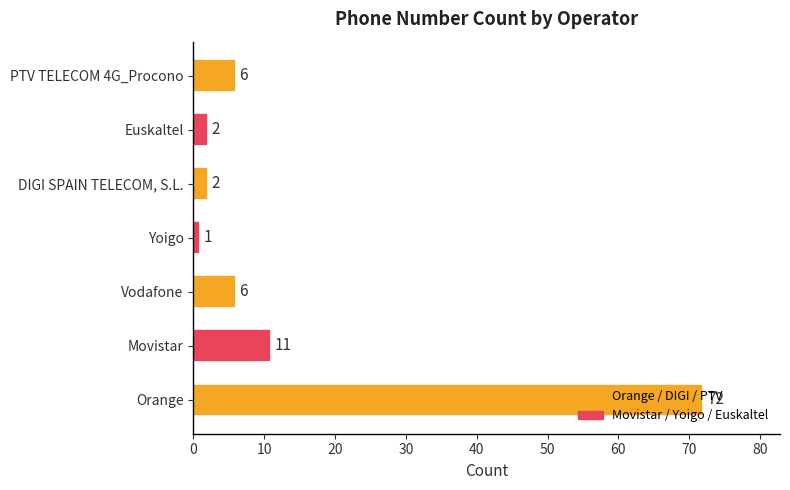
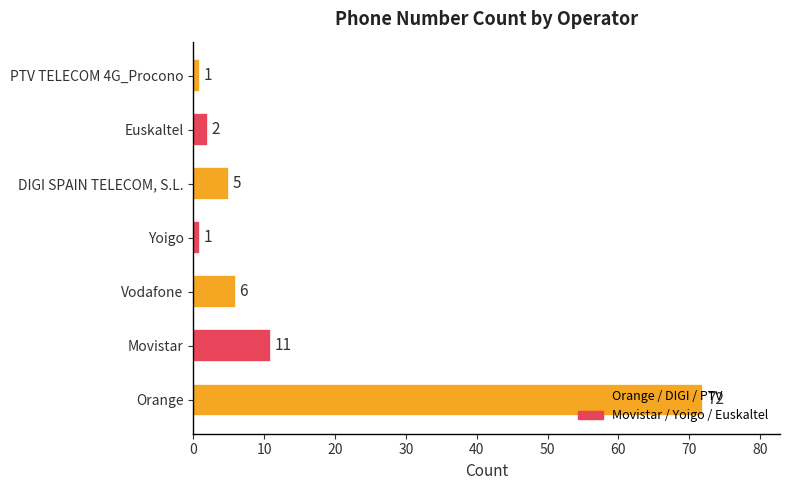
PTV TELECOM 4G_Procono: 6 -> 1
DIGI SPAIN TELECOM, S.L.: 2 -> 5
